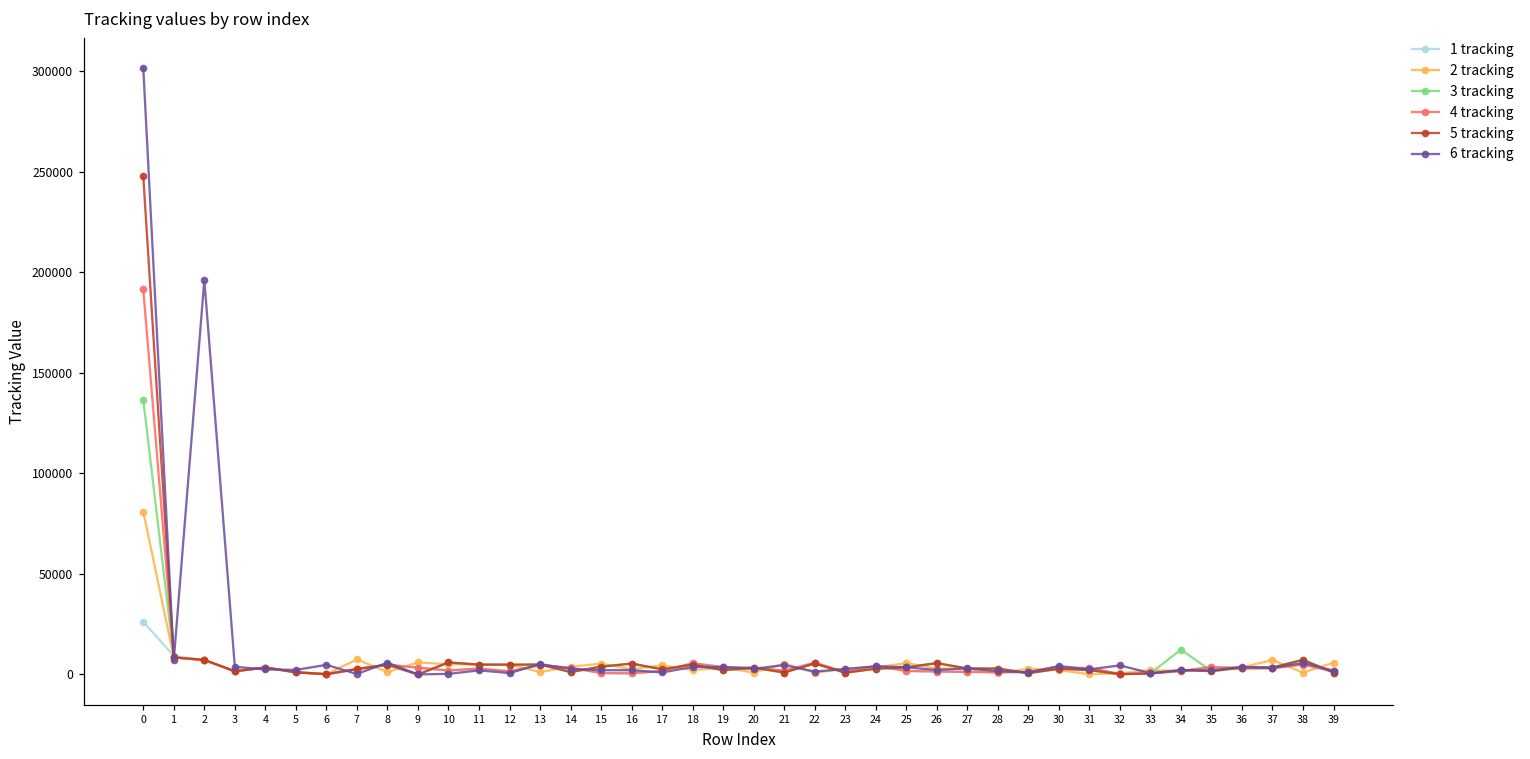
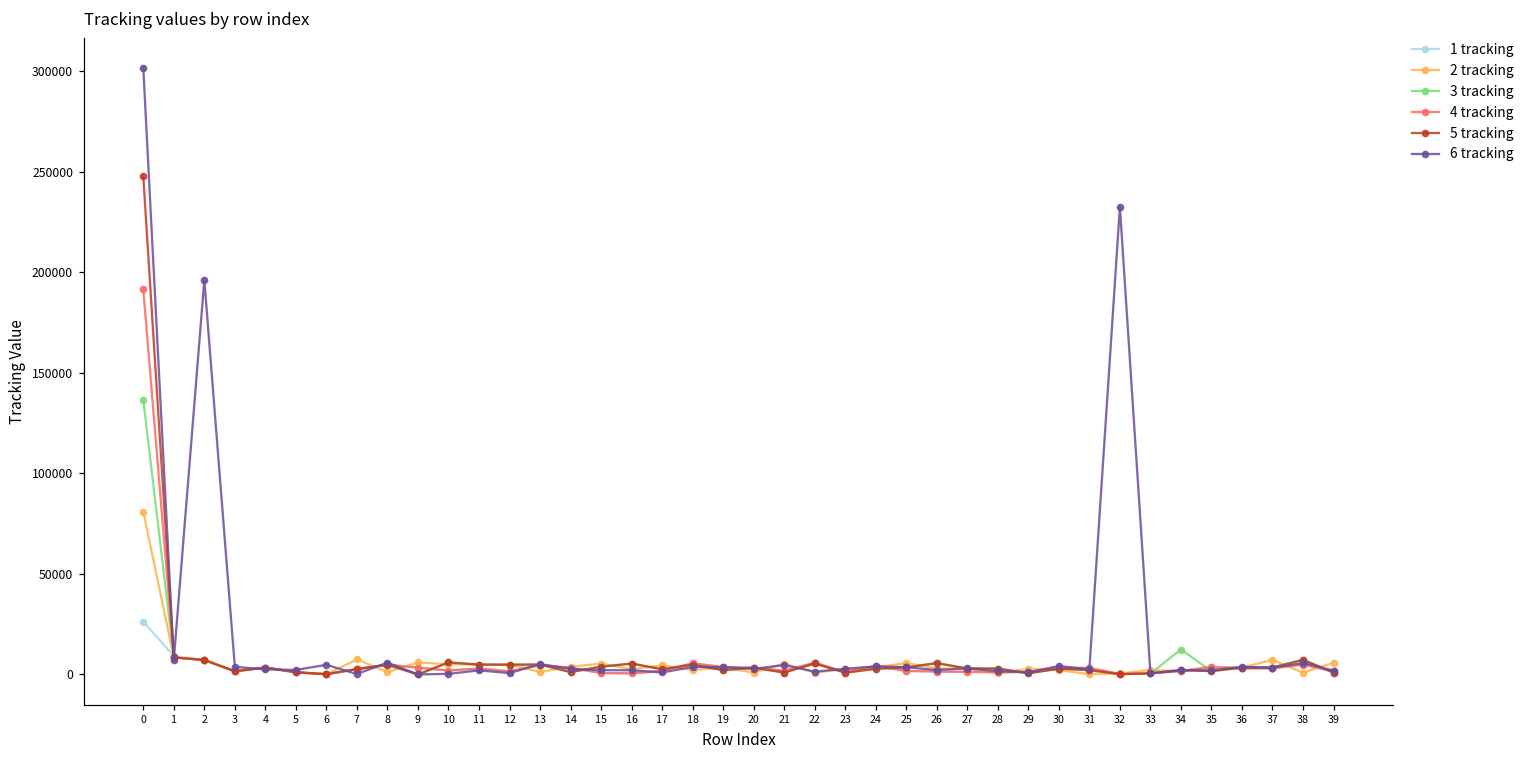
6 tracking, 32: 5000 -> 232000
